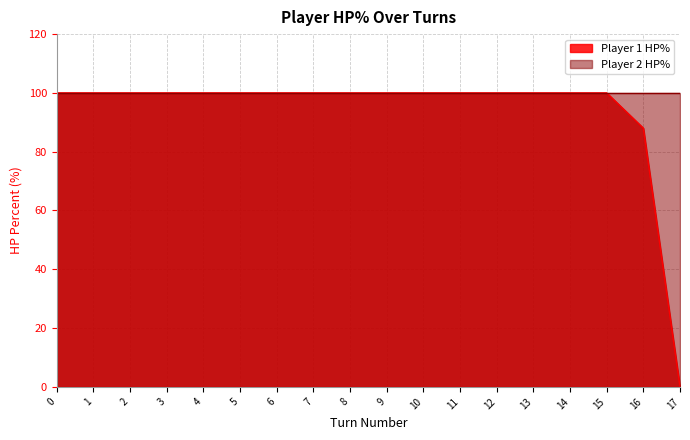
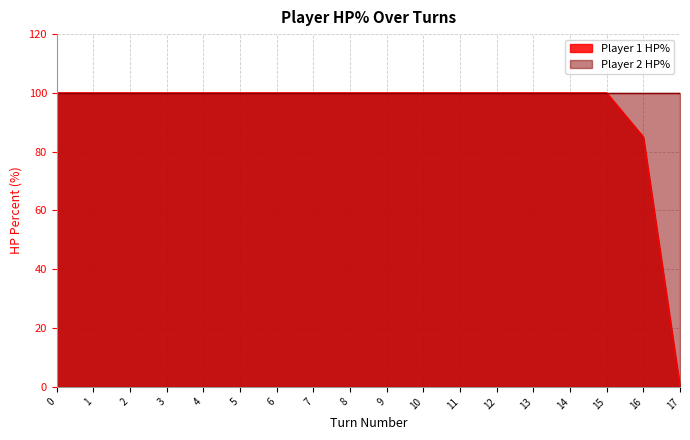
Player 1 HP%, 16: 88 -> 85
